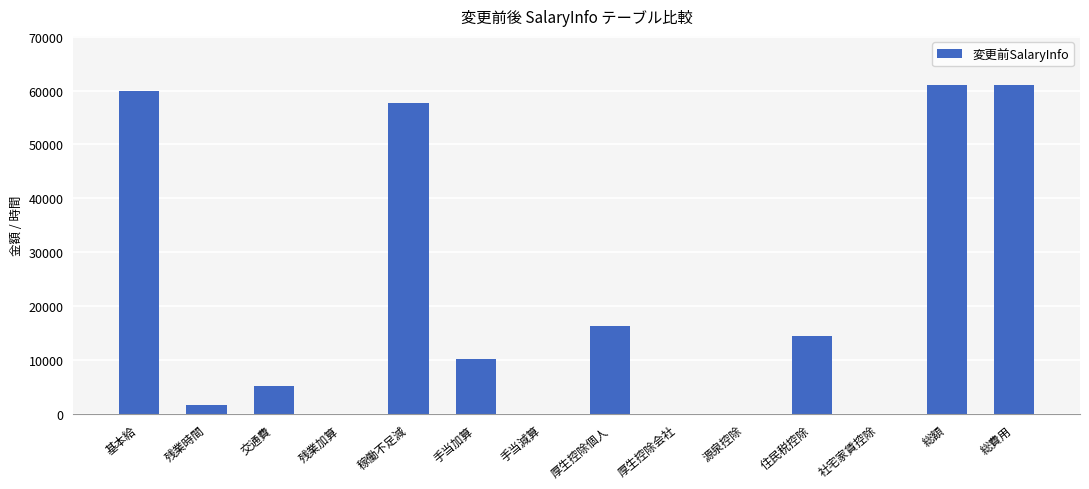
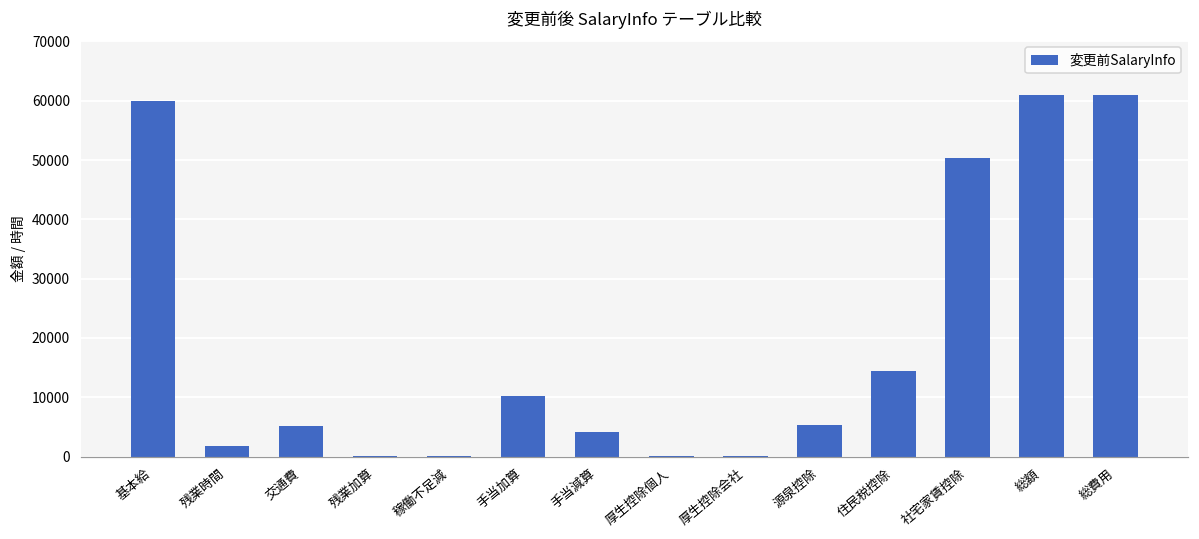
稼働不足減: 58000 -> 0
手当減算: 0 -> 4000
厚生控除個人: 16000 -> 0
源泉控除: 0 -> 5000
社宅家賃控除: 0 -> 50000
